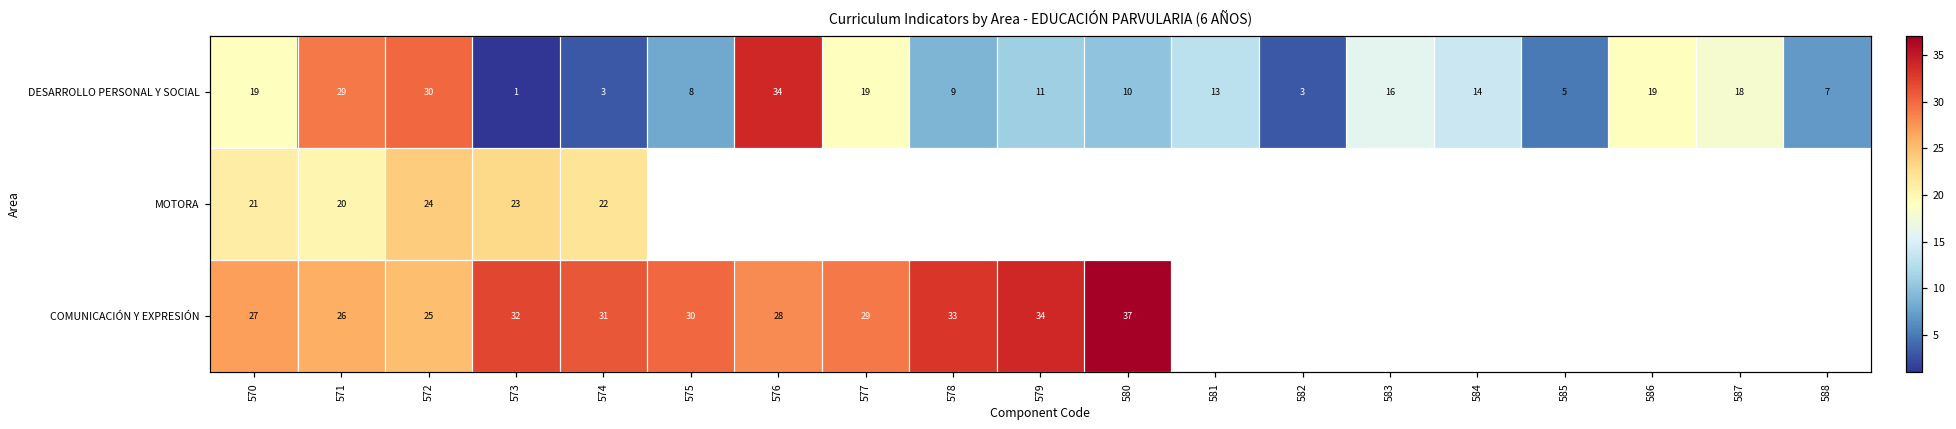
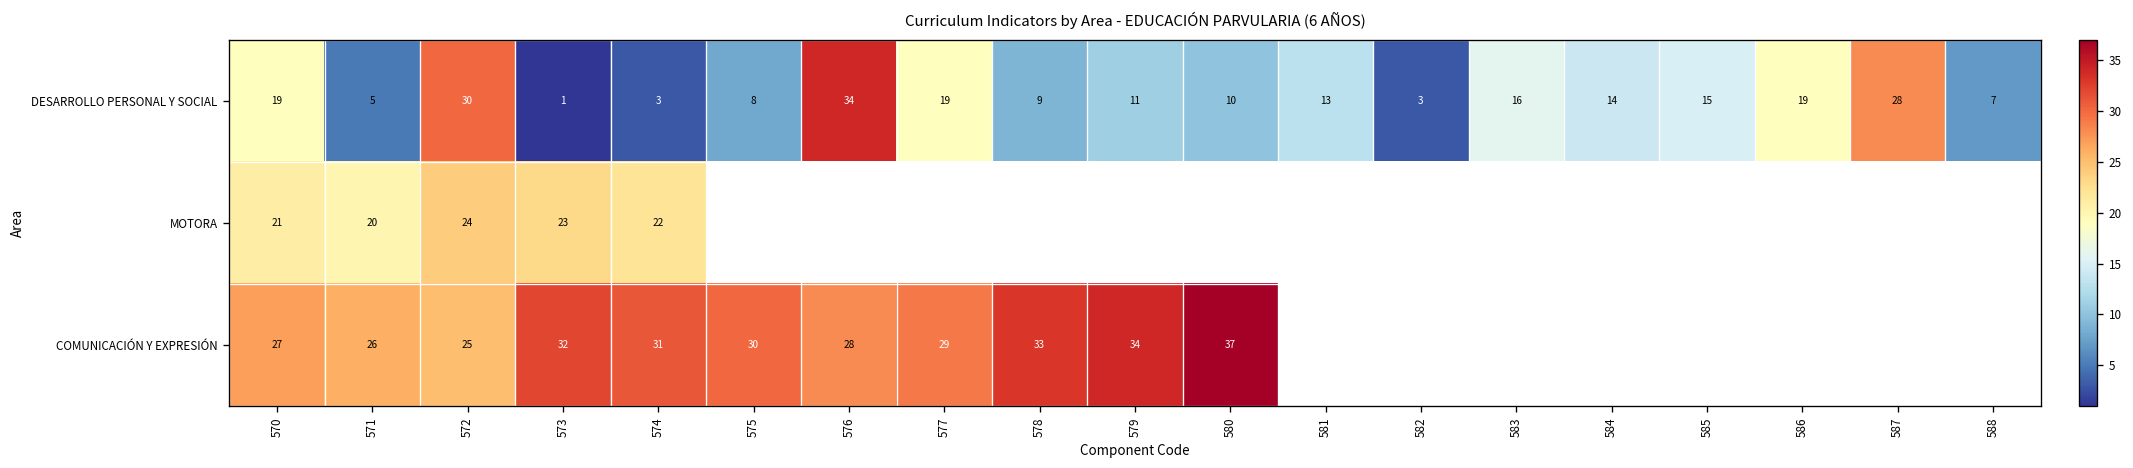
DESARROLLO PERSONAL Y SOCIAL, 571: 29 -> 5
DESARROLLO PERSONAL Y SOCIAL, 585: 5 -> 15
DESARROLLO PERSONAL Y SOCIAL, 587: 18 -> 28
